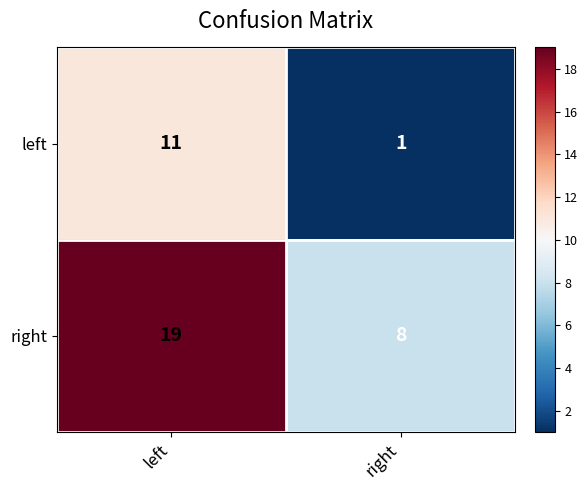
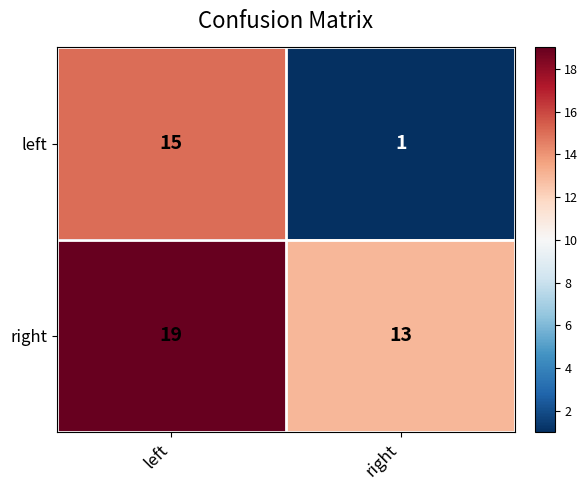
left, left: 11 -> 15
right, right: 8 -> 13
